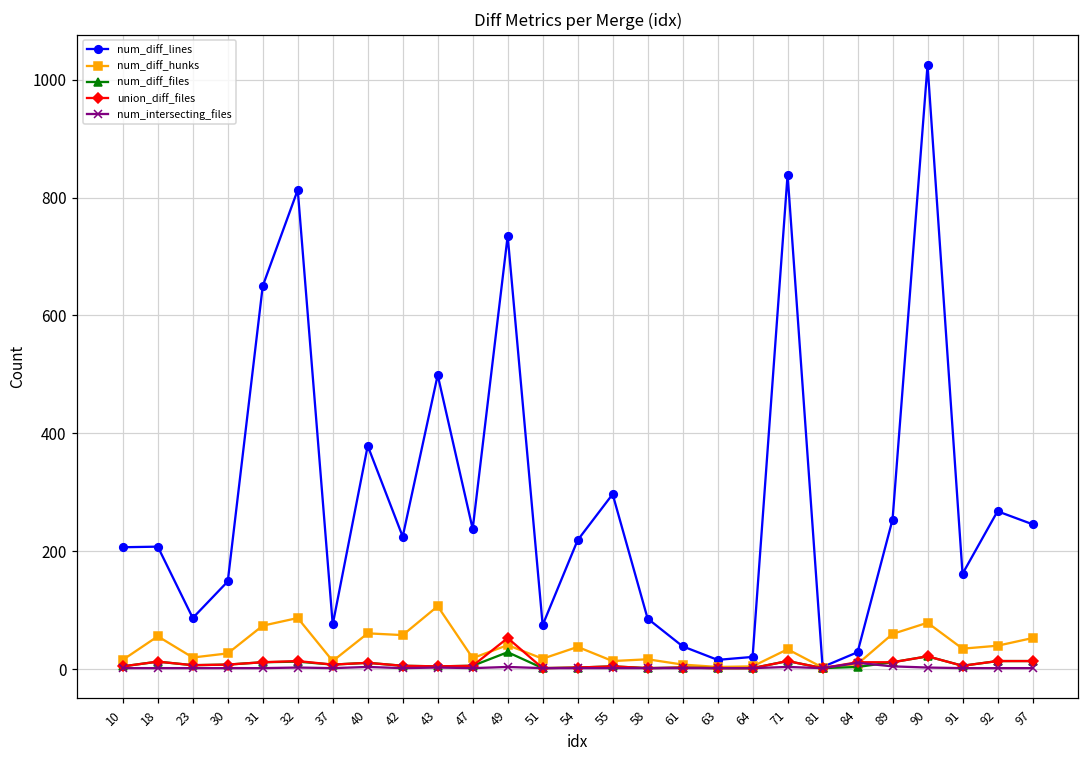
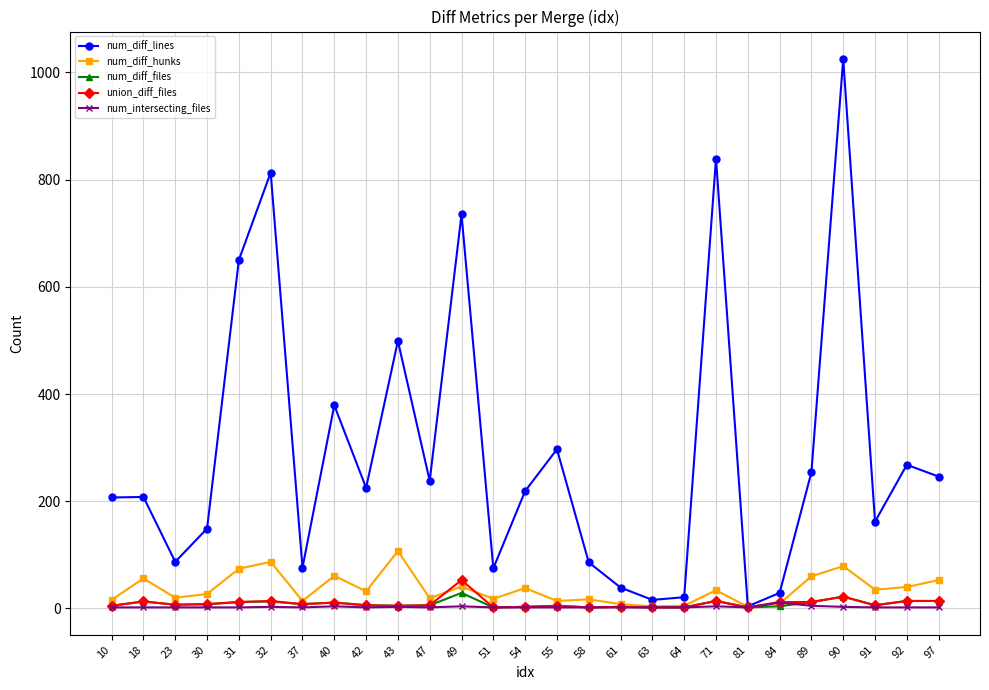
num_diff_hunks, 42: 60 -> 30
